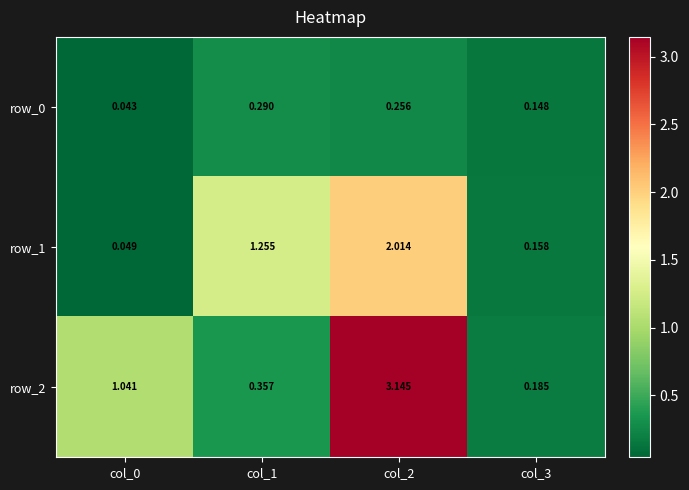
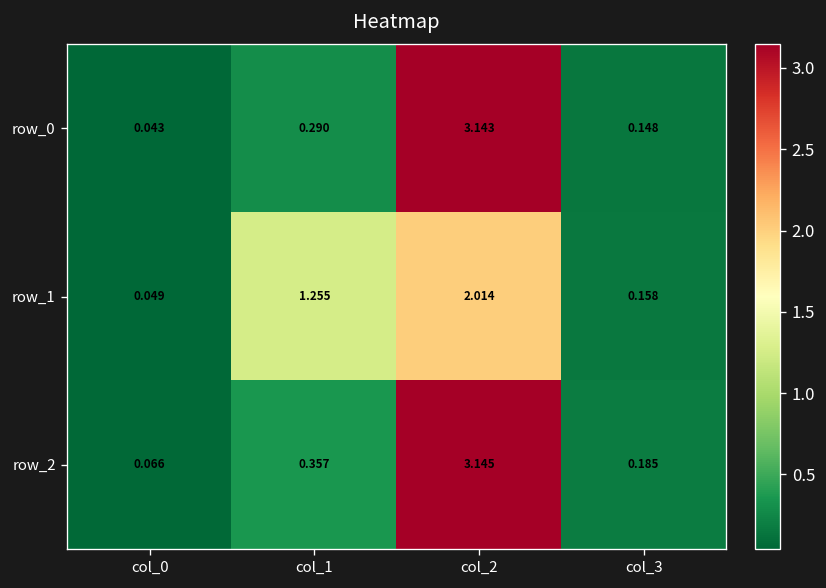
row_0, col_2: 0.256 -> 3.143
row_2, col_0: 1.041 -> 0.066
